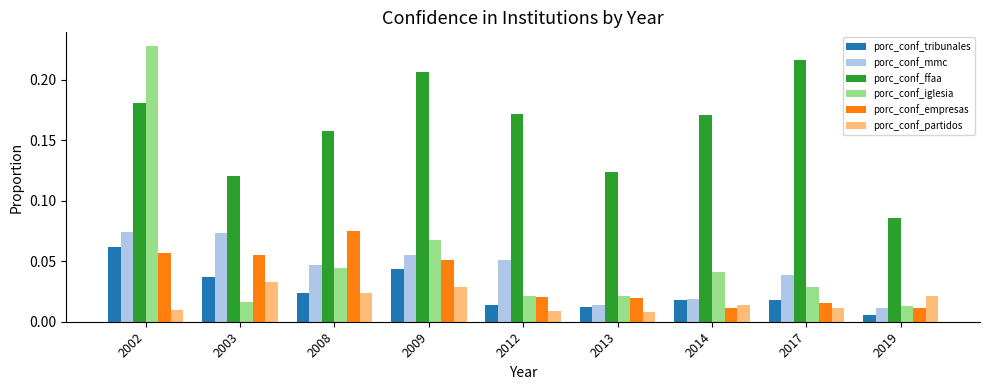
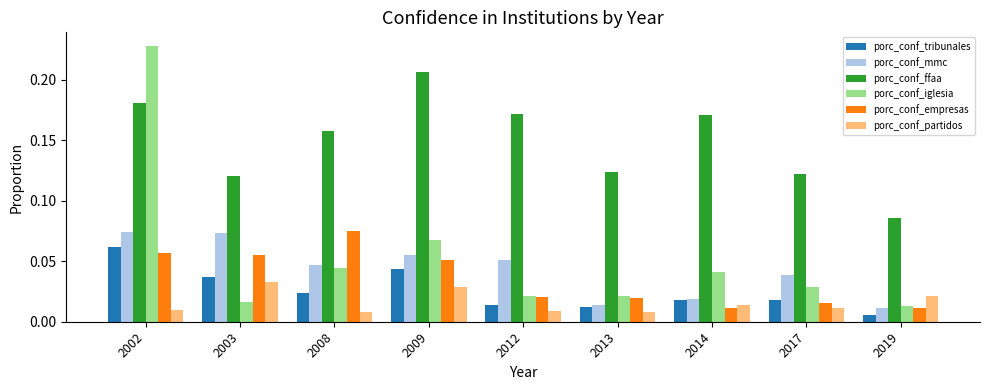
porc_conf_partidos, 2008: 0.023 -> 0.008
porc_conf_ffaa, 2017: 0.216 -> 0.122
